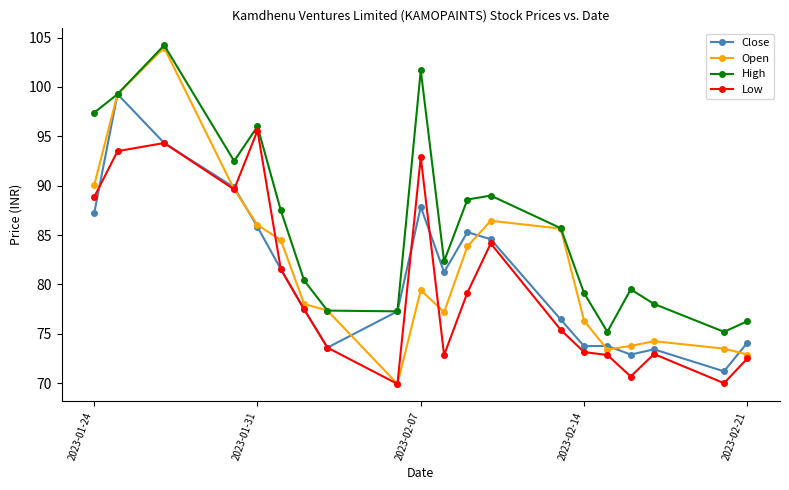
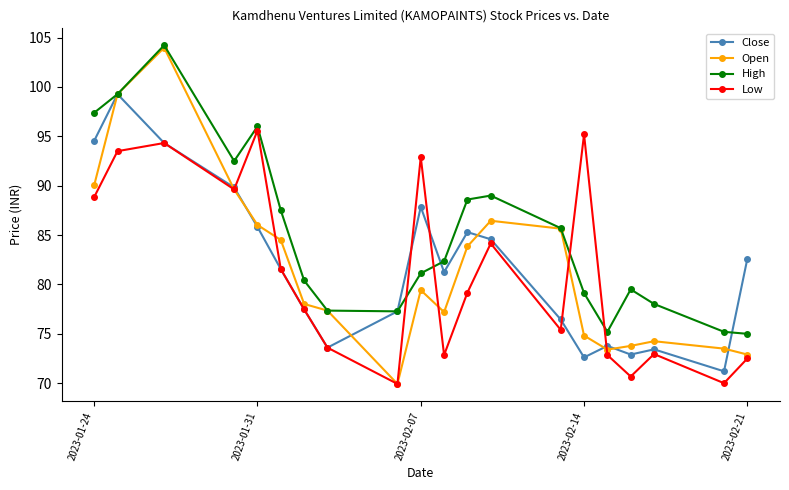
Close, 2023-01-24: 87 -> 95
High, 2023-02-07: 102 -> 81
Close, 2023-02-14: 74 -> 73
Open, 2023-02-14: 76 -> 75
Low, 2023-02-14: 73 -> 95
Close, 2023-02-21: 74 -> 83
High, 2023-02-21: 76 -> 75
